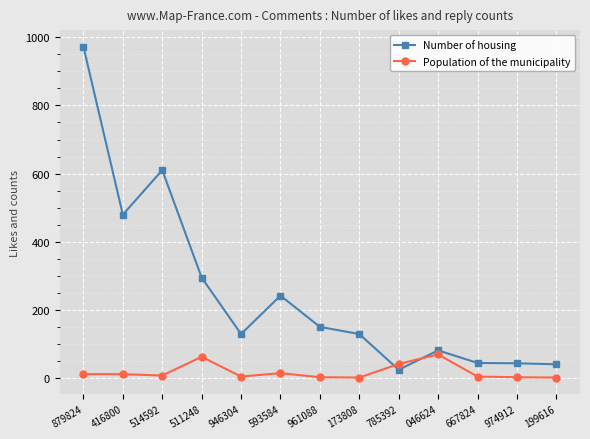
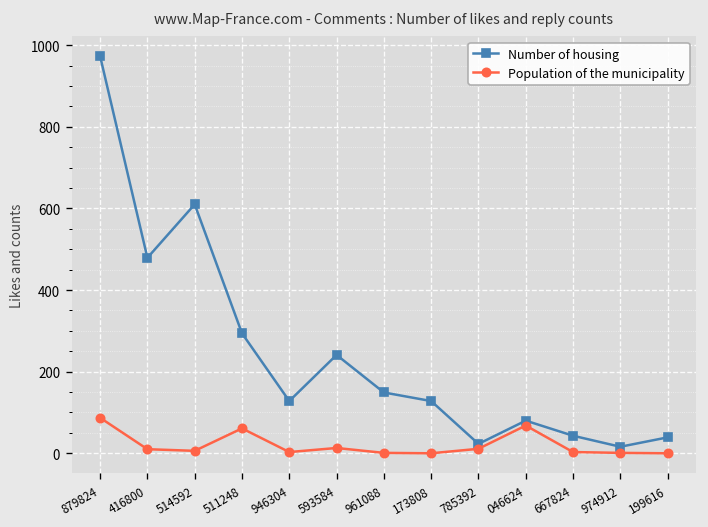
Population of the municipality, 879824: 10 -> 90
Population of the municipality, 785392: 40 -> 10
Number of housing, 974912: 40 -> 20
